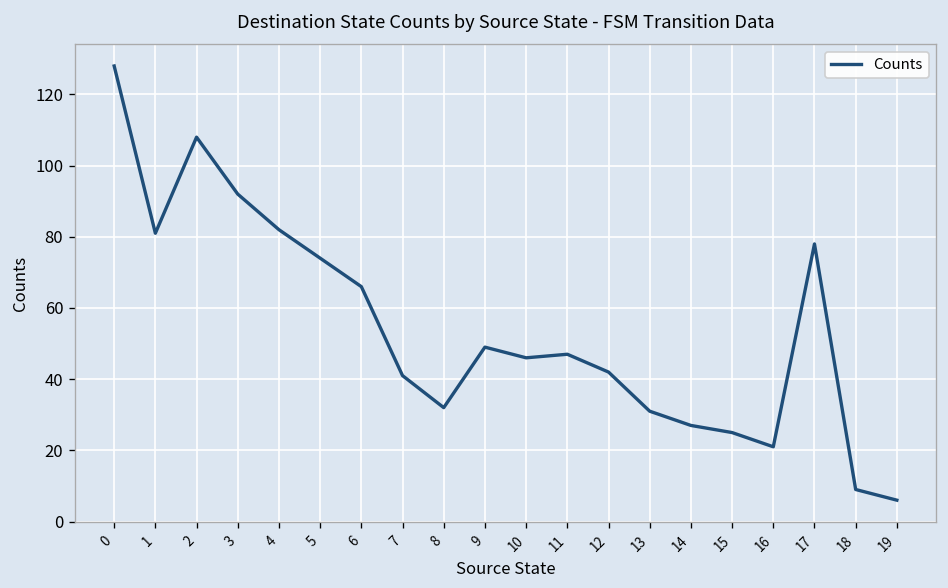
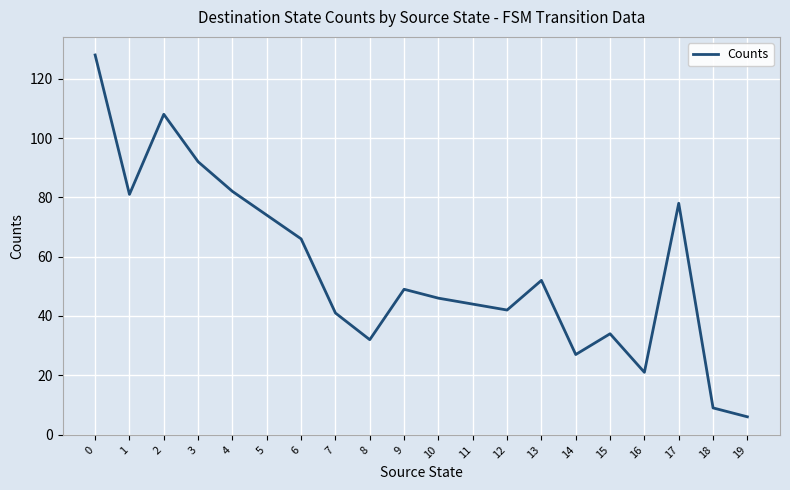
11: 47 -> 44
13: 31 -> 52
15: 25 -> 34
